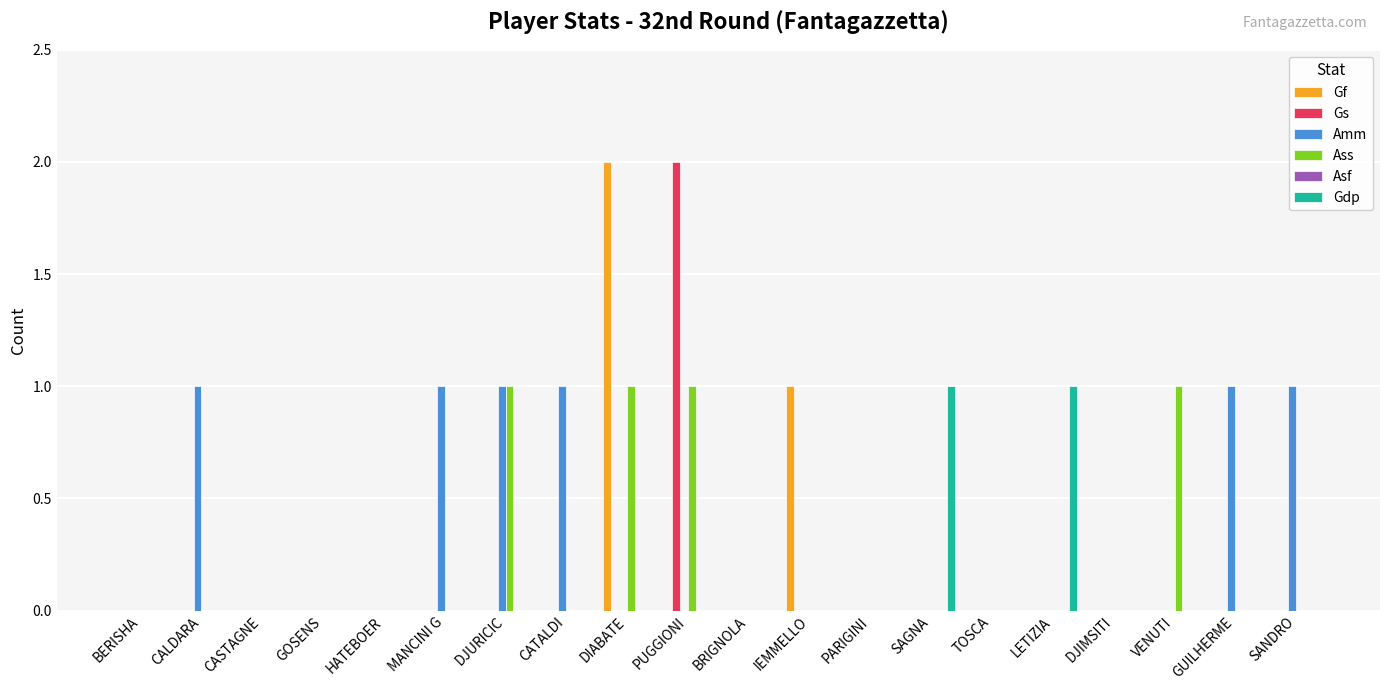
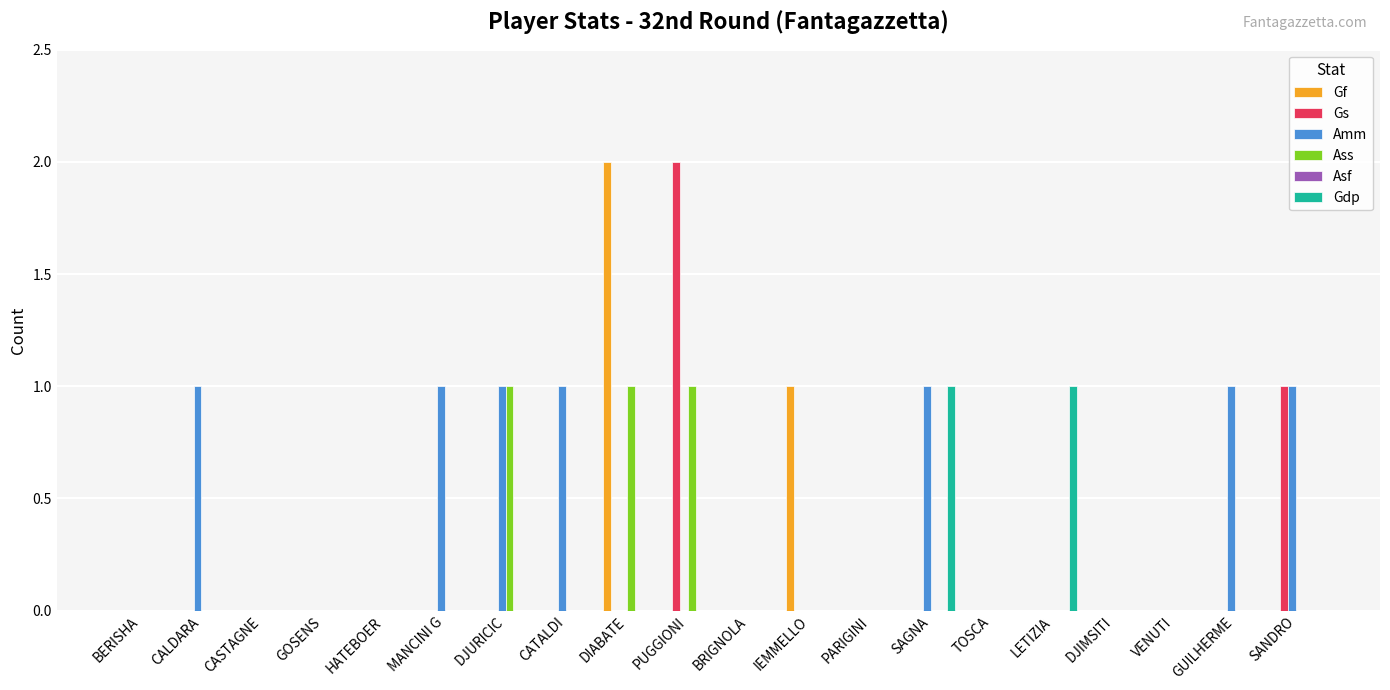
Amm, SAGNA: 0 -> 1
Ass, VENUTI: 1 -> 0
Gs, SANDRO: 0 -> 1
